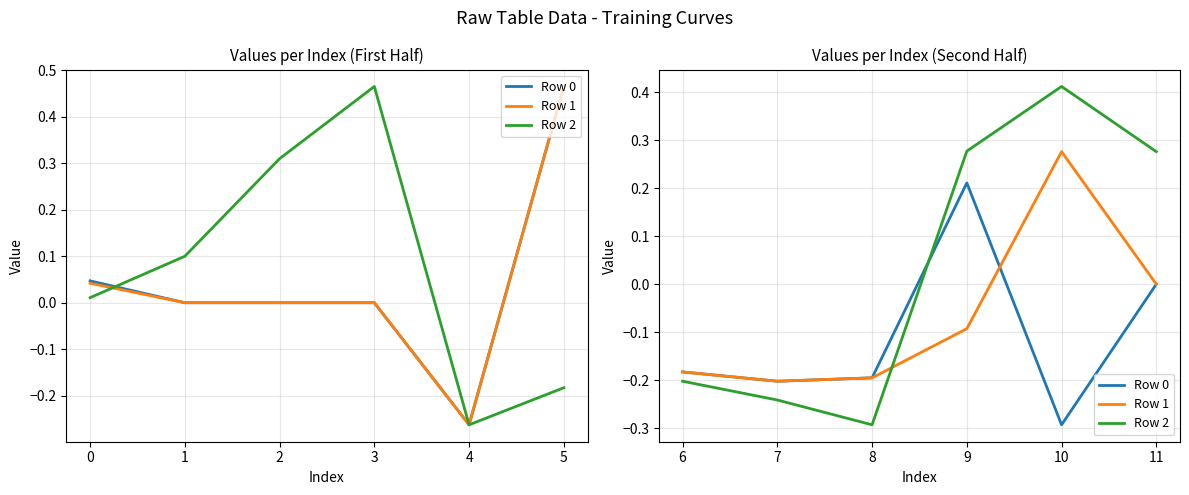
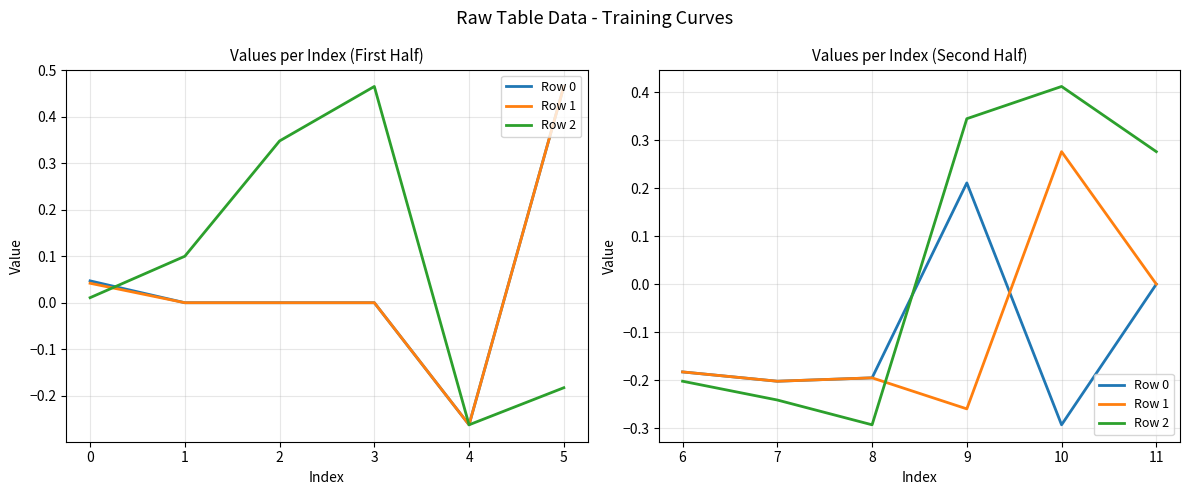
Values per Index (First Half), Row 2, 2: 0.31 -> 0.35
Values per Index (Second Half), Row 1, 9: -0.09 -> -0.26
Values per Index (Second Half), Row 2, 9: 0.28 -> 0.34
